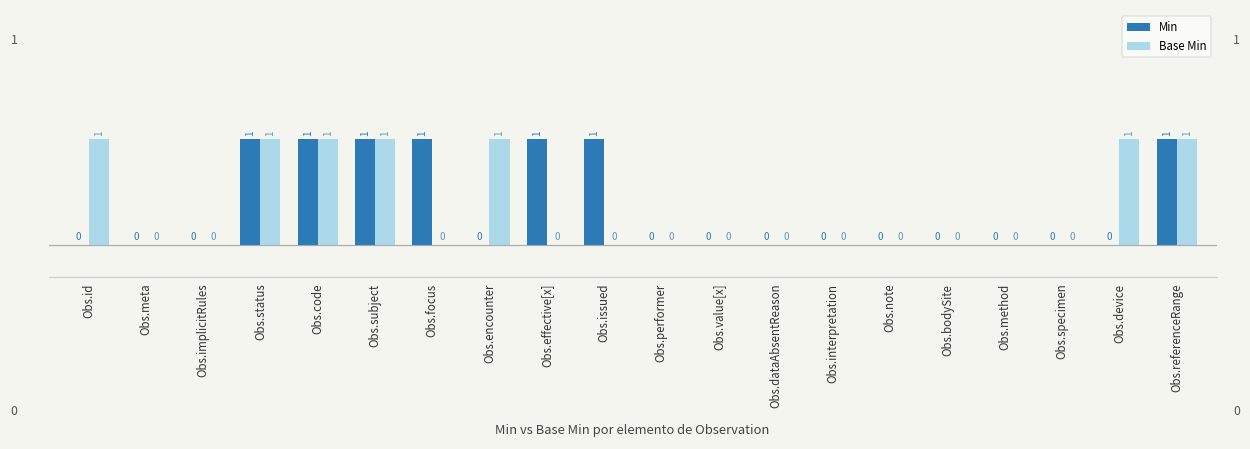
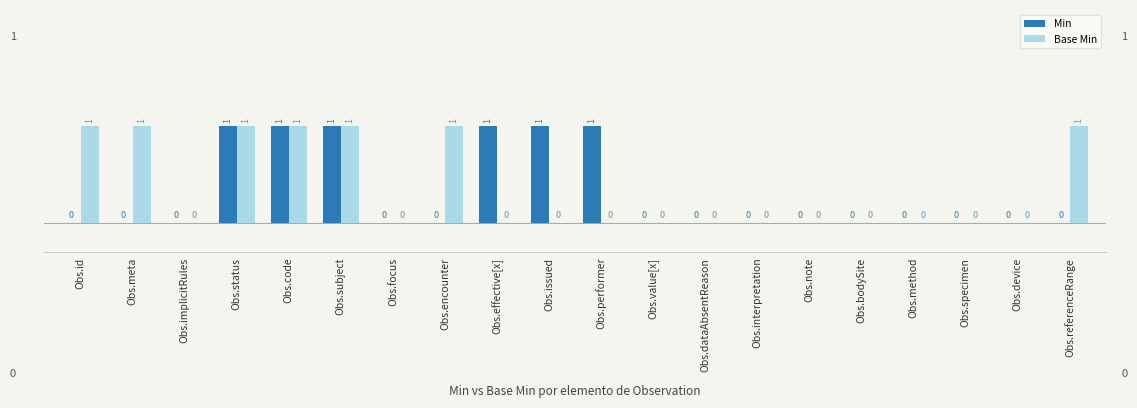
Base Min, Obs.meta: 0 -> 1
Min, Obs.focus: 1 -> 0
Min, Obs.performer: 0 -> 1
Base Min, Obs.device: 1 -> 0
Min, Obs.referenceRange: 1 -> 0
